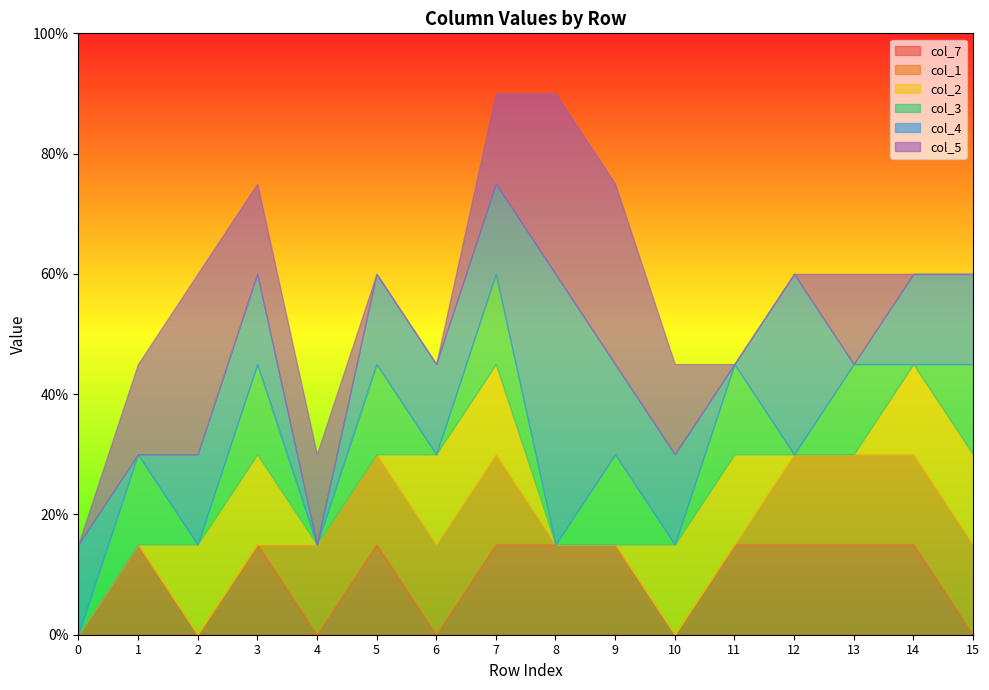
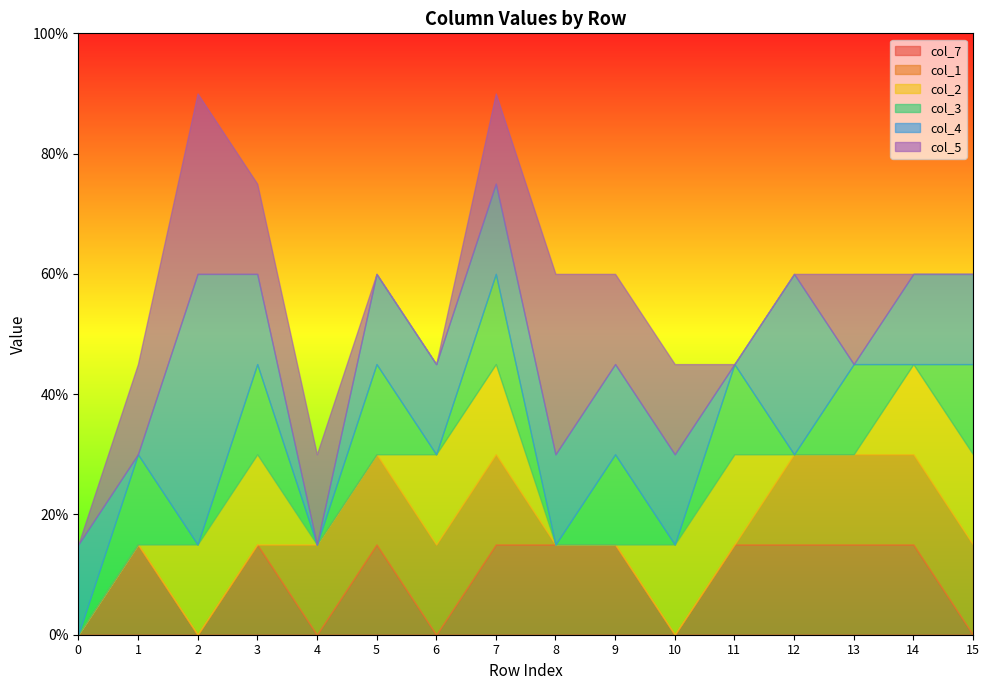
col_4, 2: 15% -> 45%
col_4, 8: 45% -> 15%
col_5, 9: 30% -> 15%
